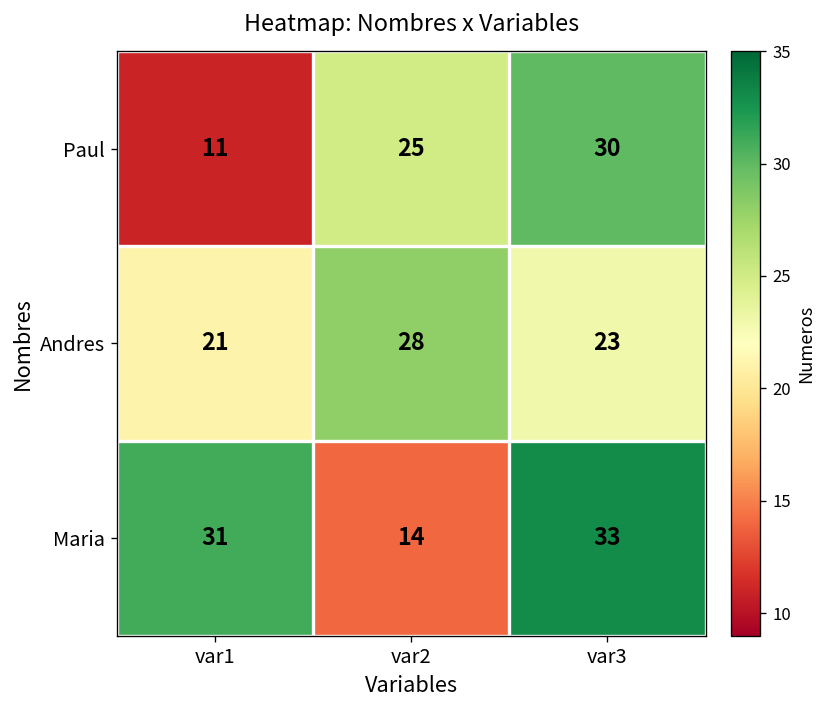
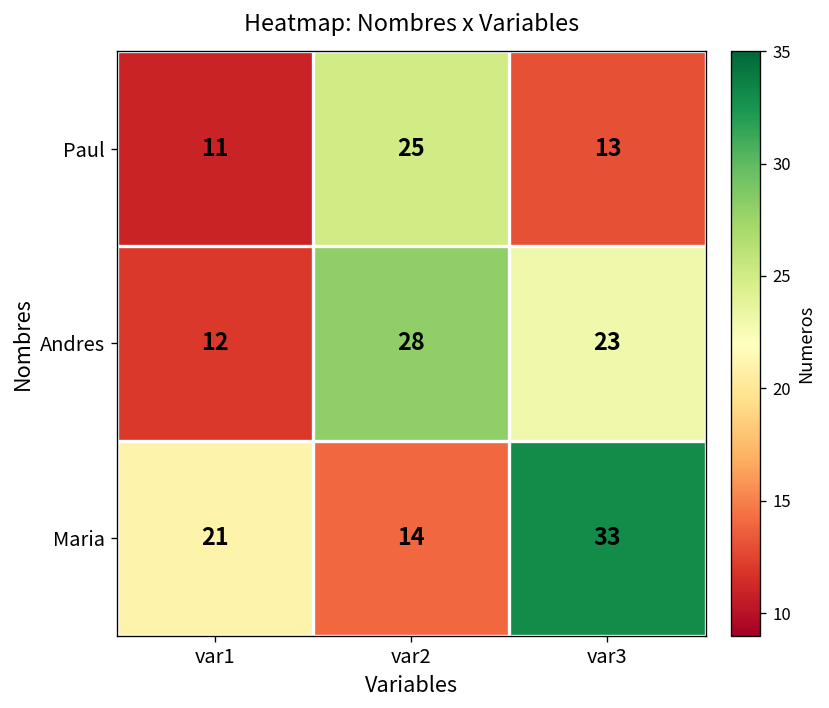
Paul, var3: 30 -> 13
Andres, var1: 21 -> 12
Maria, var1: 31 -> 21
